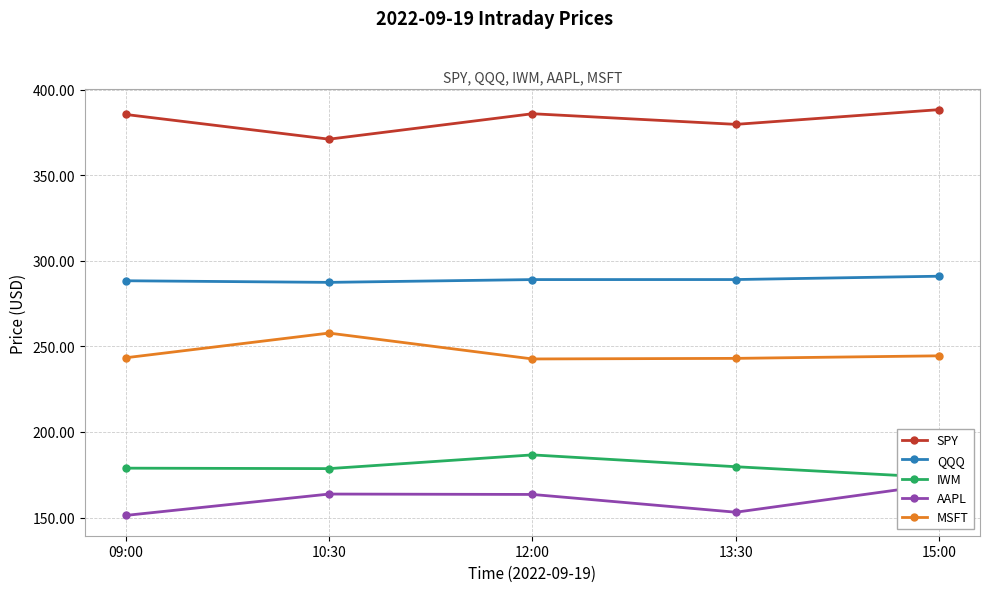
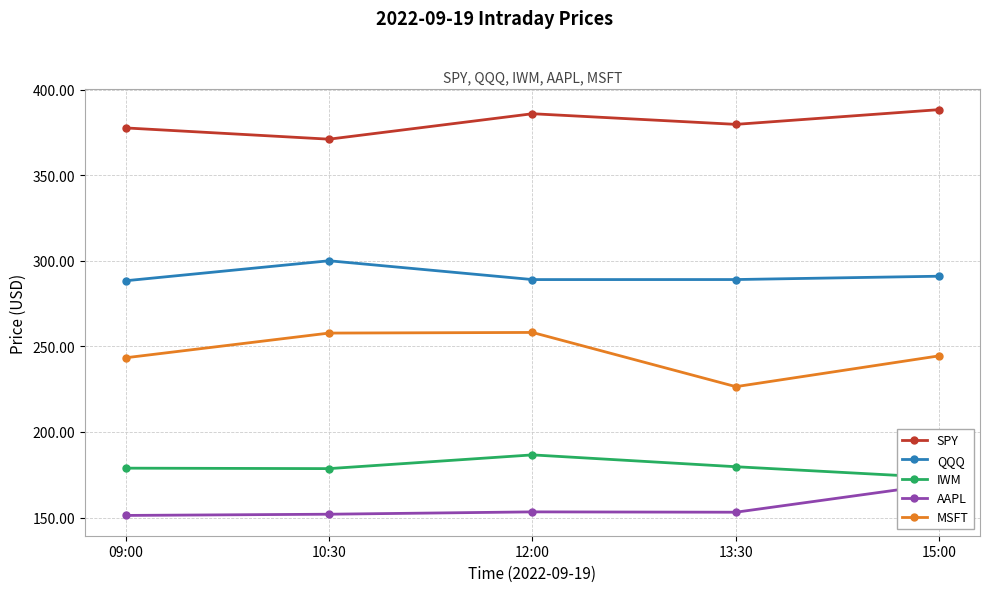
SPY, 09:00: 386 -> 378
QQQ, 10:30: 287 -> 300
AAPL, 10:30: 164 -> 152
AAPL, 12:00: 163 -> 153
MSFT, 12:00: 243 -> 258
MSFT, 13:30: 243 -> 226
